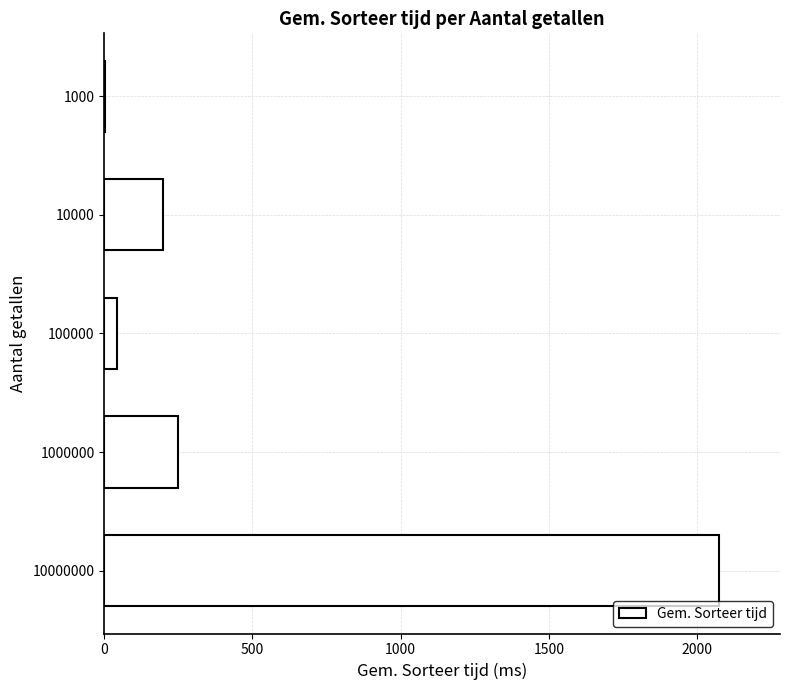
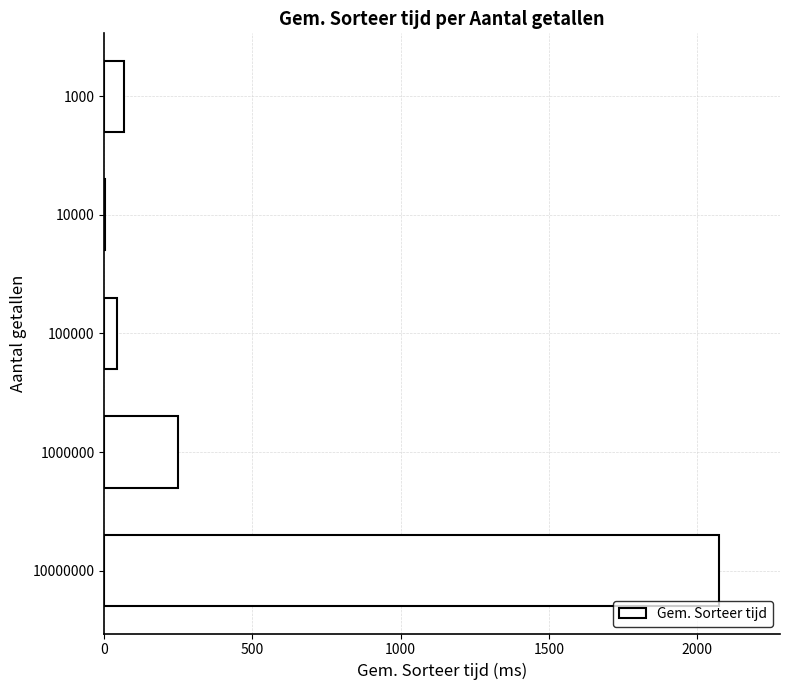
1000: 0 -> 70
10000: 200 -> 0
